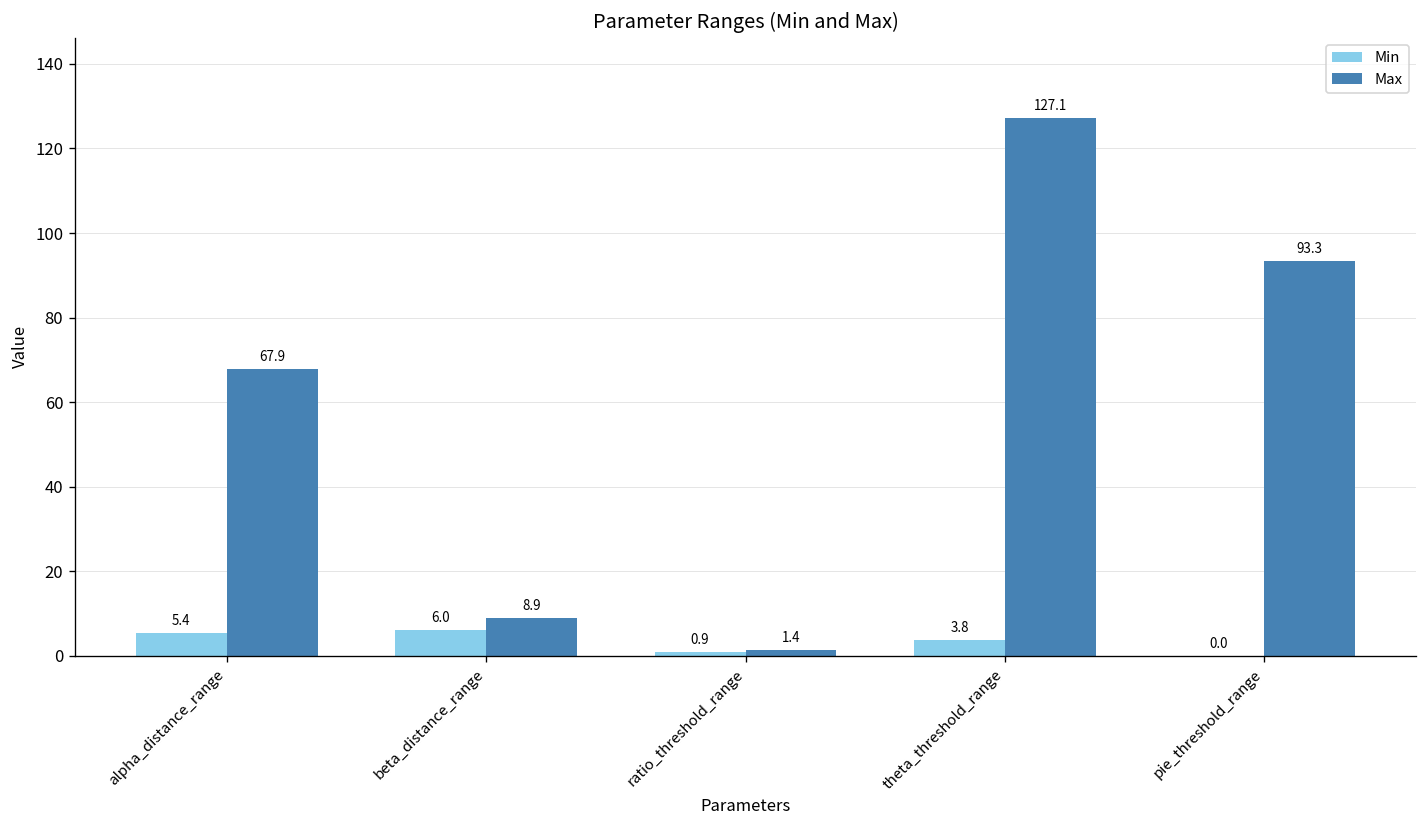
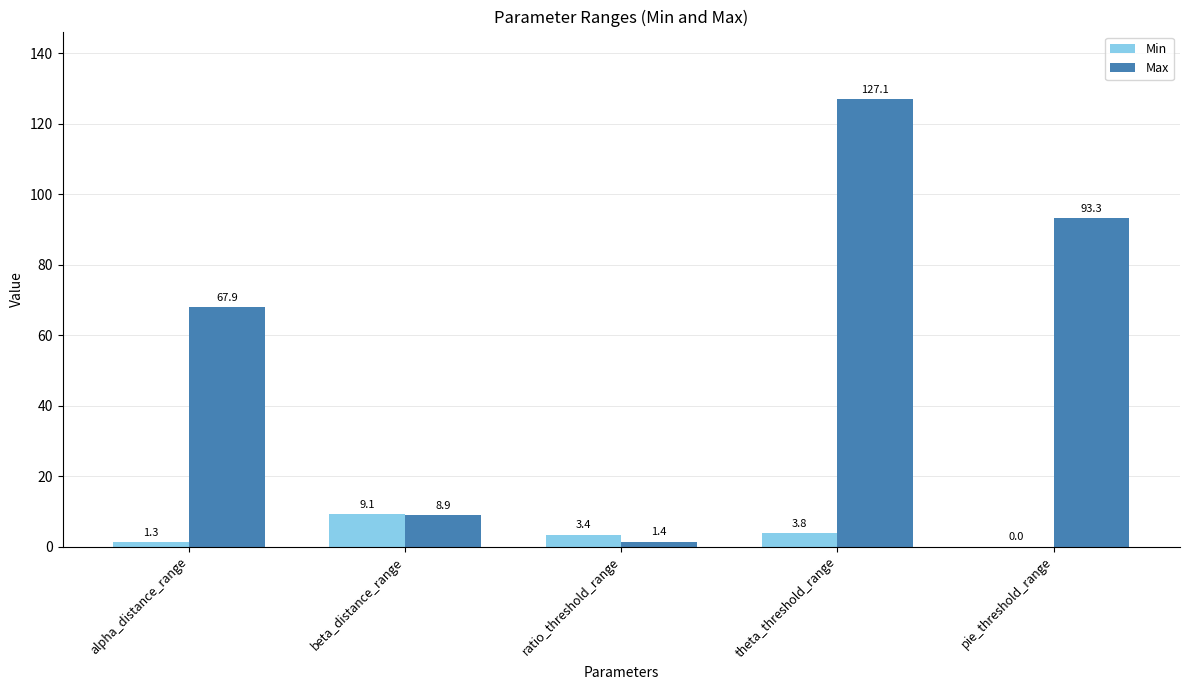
Min, alpha_distance_range: 5.4 -> 1.3
Min, beta_distance_range: 6.0 -> 9.1
Min, ratio_threshold_range: 0.9 -> 3.4
